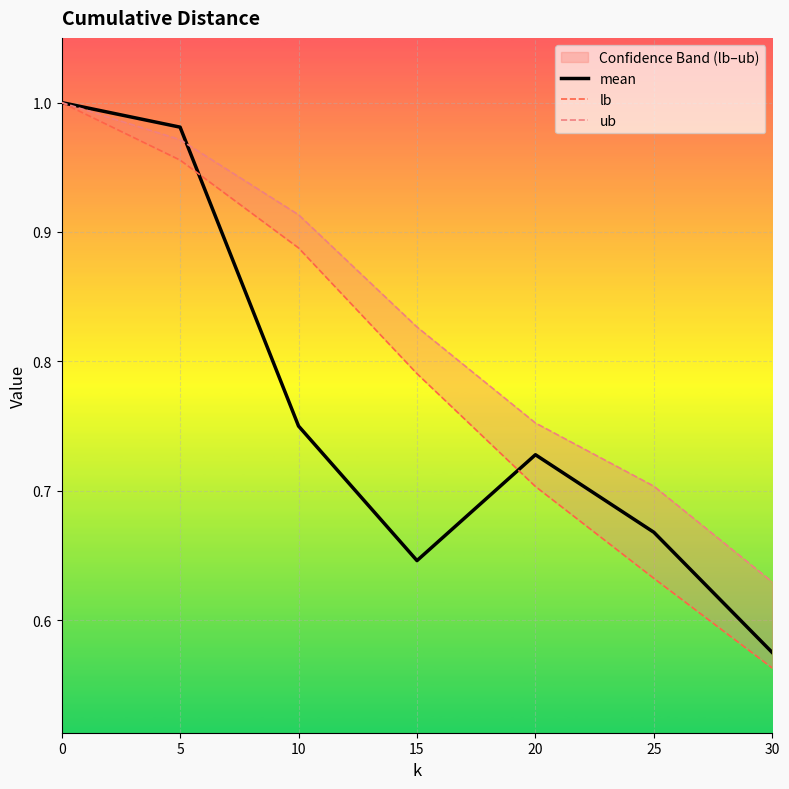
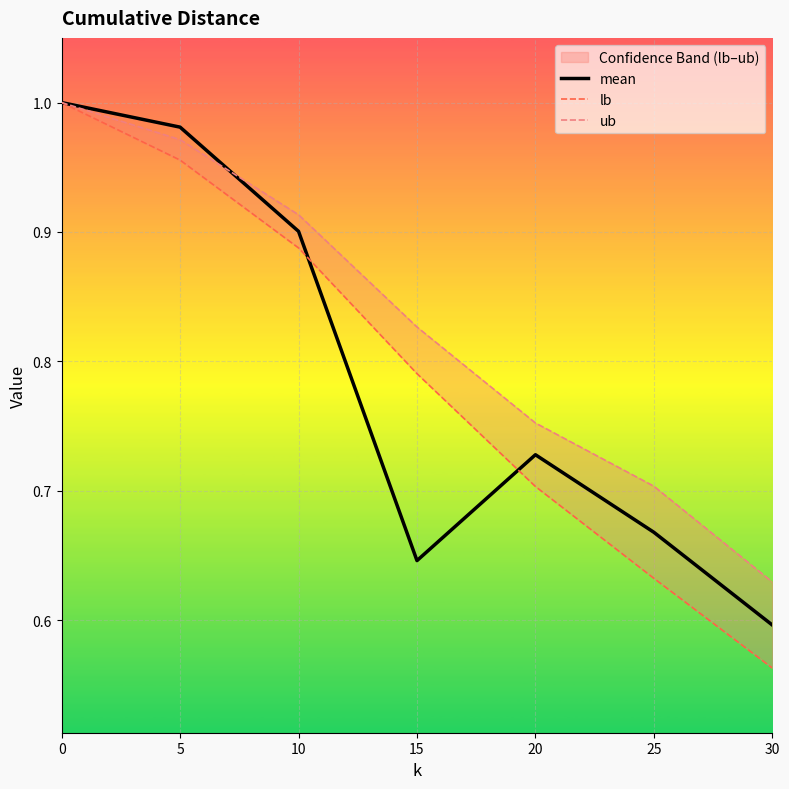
mean, 10: 0.750 -> 0.900
mean, 30: 0.575 -> 0.596
